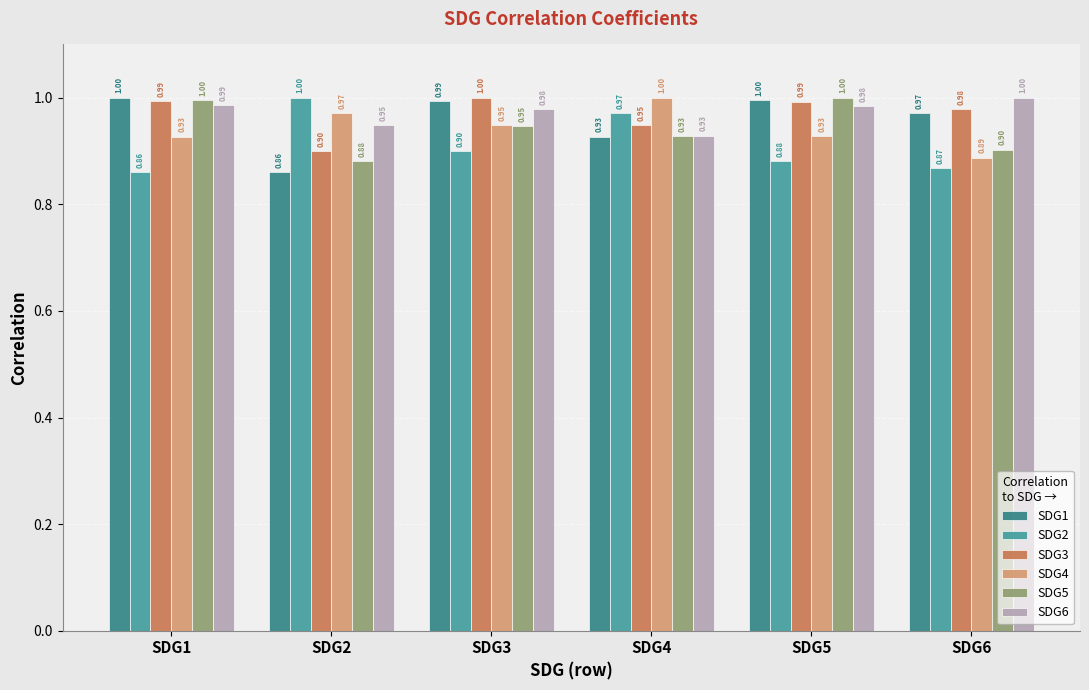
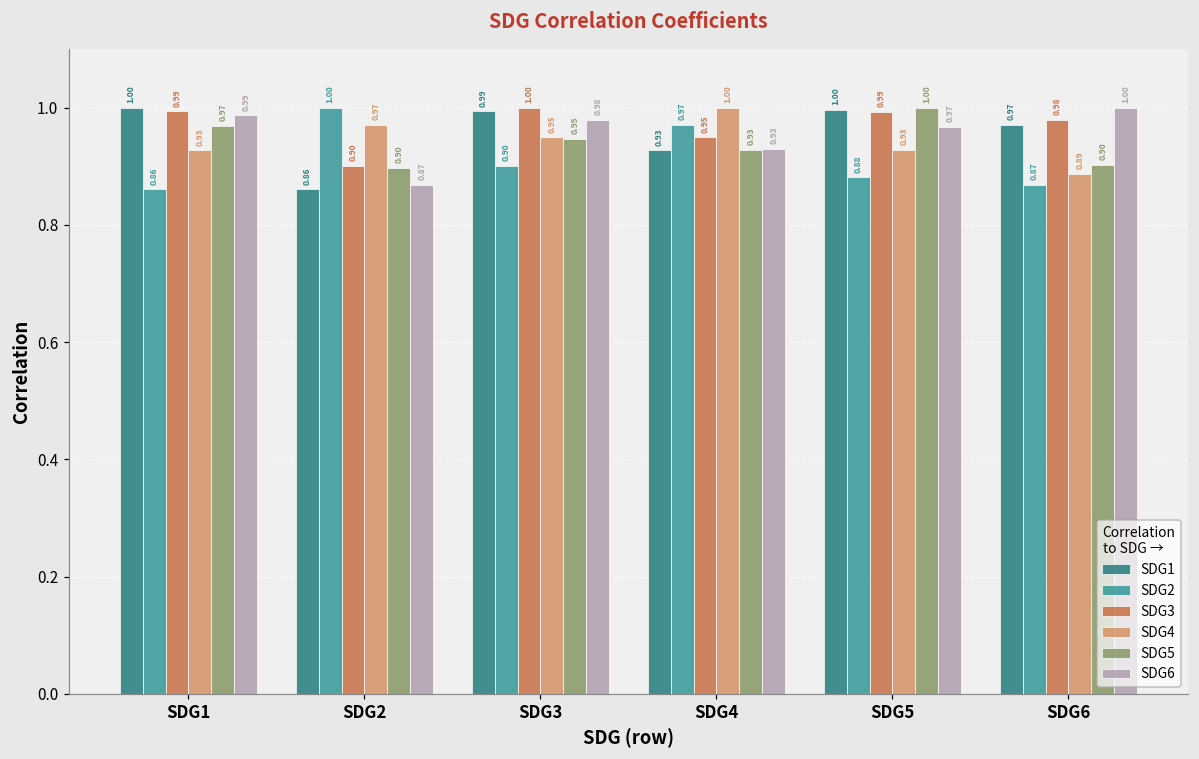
SDG5, SDG1: 1.00 -> 0.97
SDG5, SDG2: 0.88 -> 0.90
SDG6, SDG2: 0.95 -> 0.87
SDG6, SDG5: 0.98 -> 0.97
